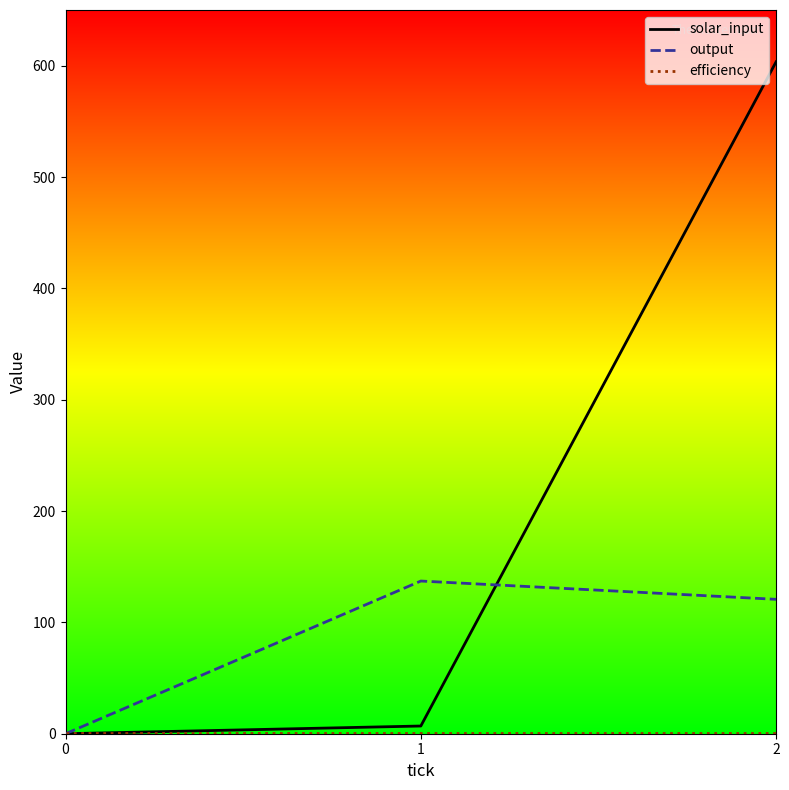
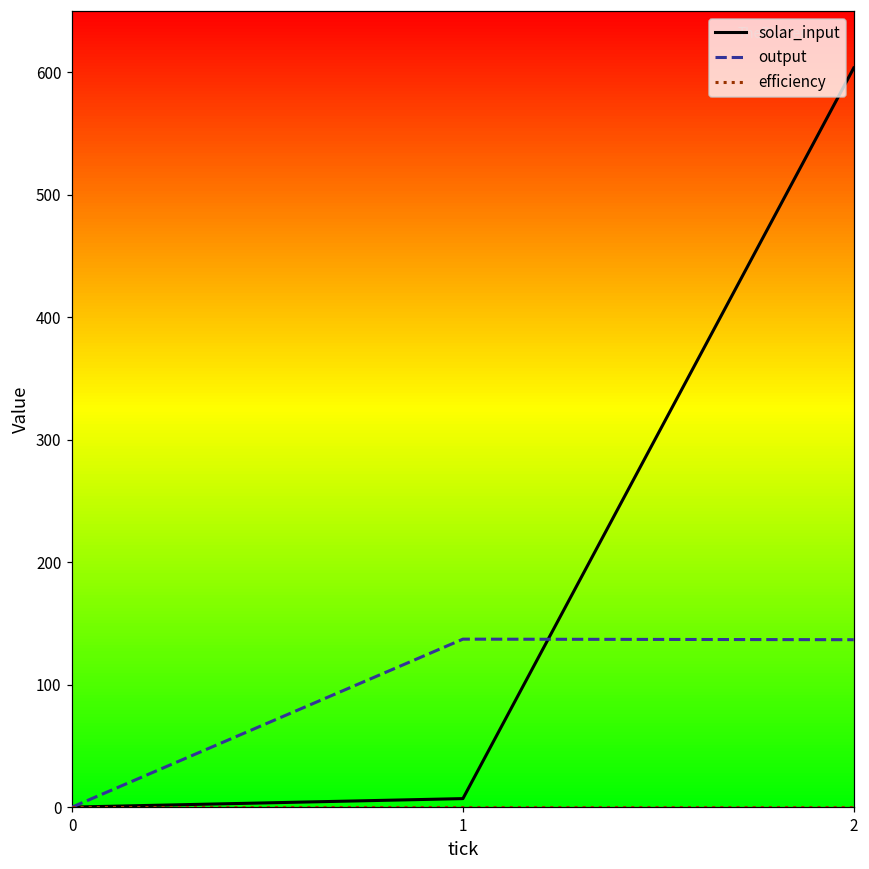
output, 2: 121 -> 137
